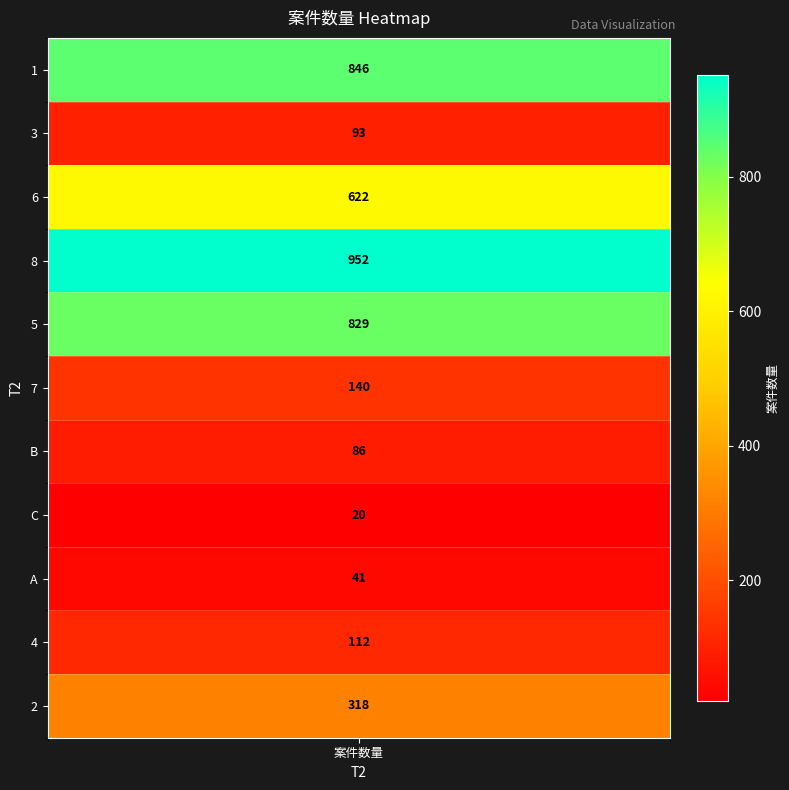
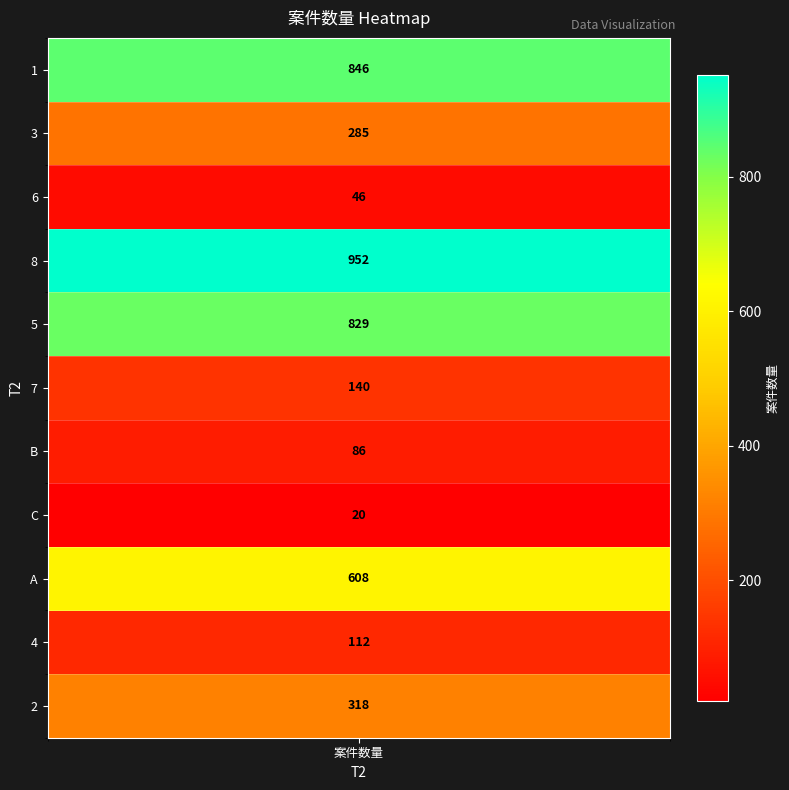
3, 案件数量: 93 -> 285
6, 案件数量: 622 -> 46
A, 案件数量: 41 -> 608
